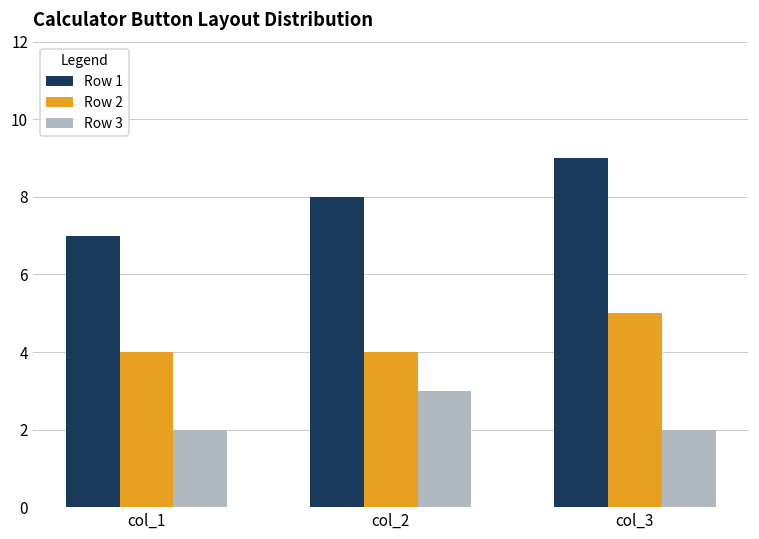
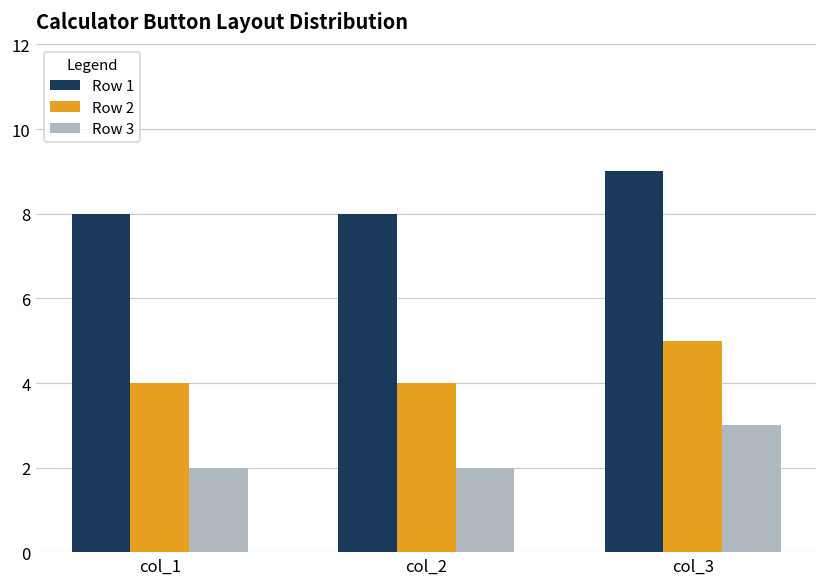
Row 1, col_1: 7 -> 8
Row 3, col_2: 3 -> 2
Row 3, col_3: 2 -> 3
